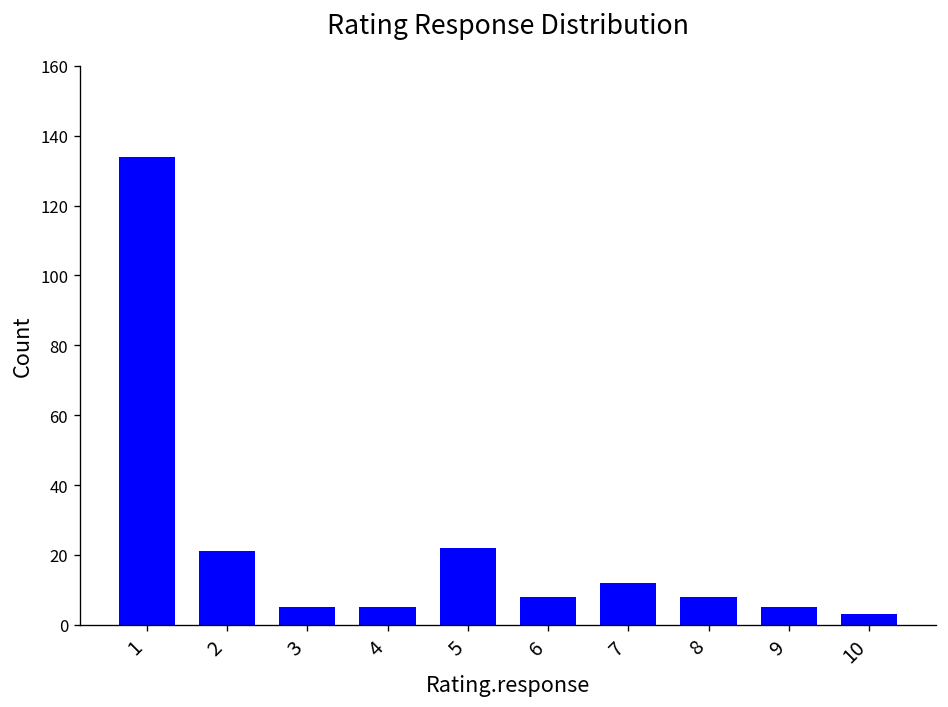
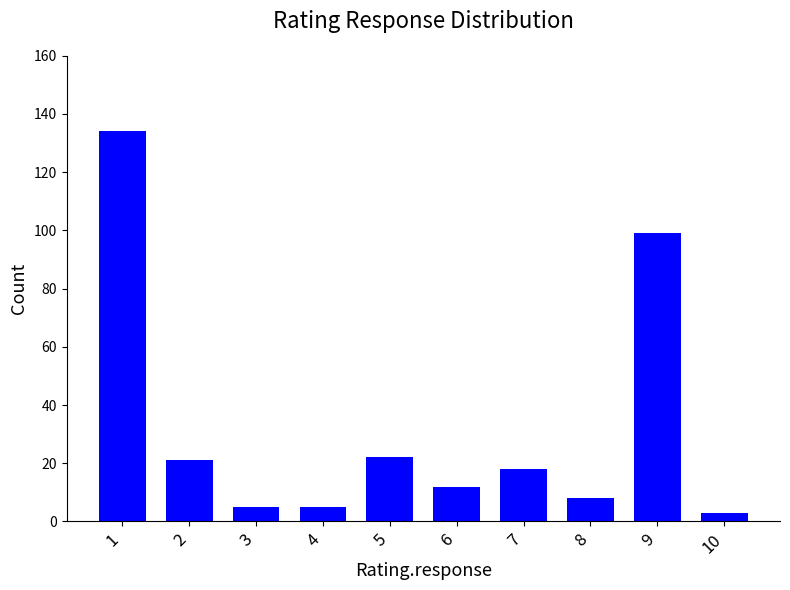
6: 8 -> 12
7: 12 -> 18
9: 5 -> 99
